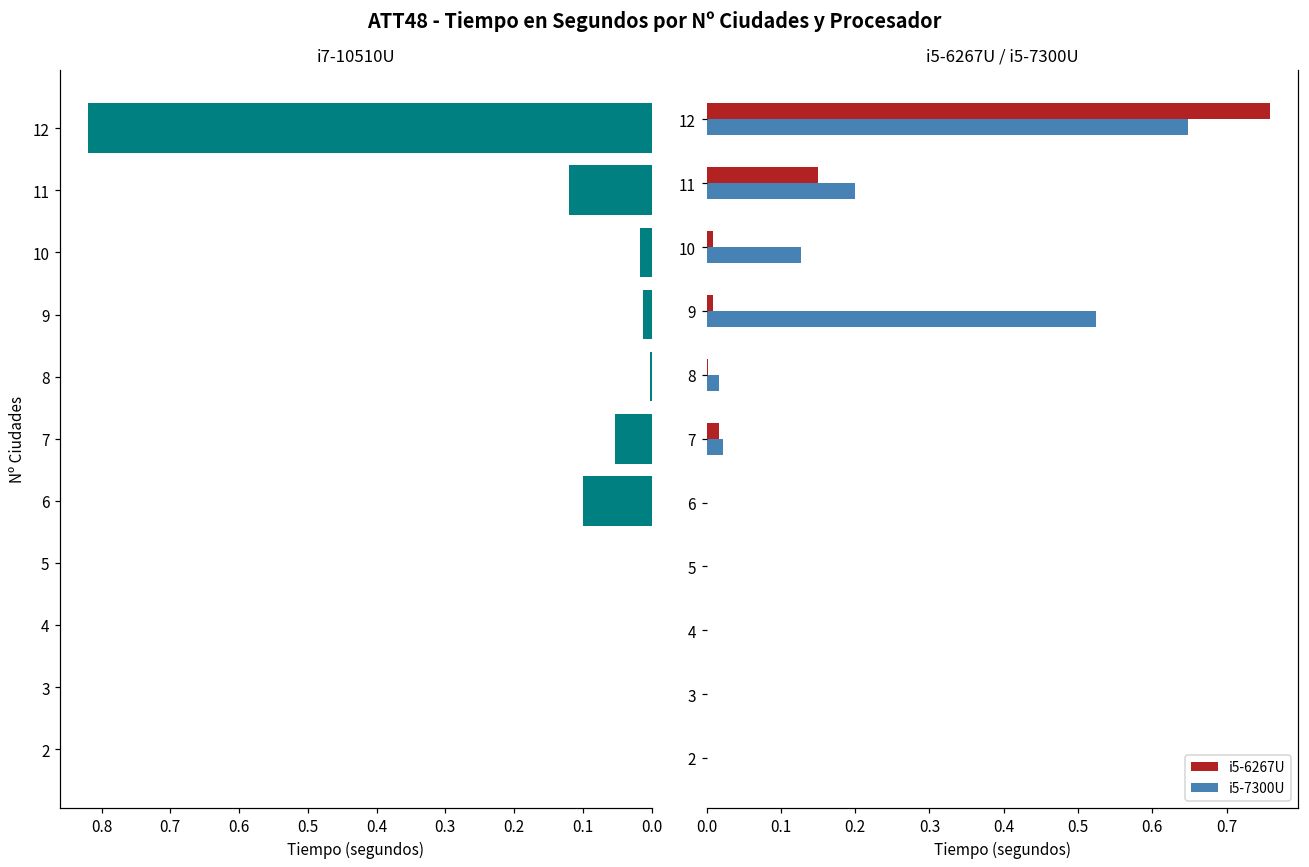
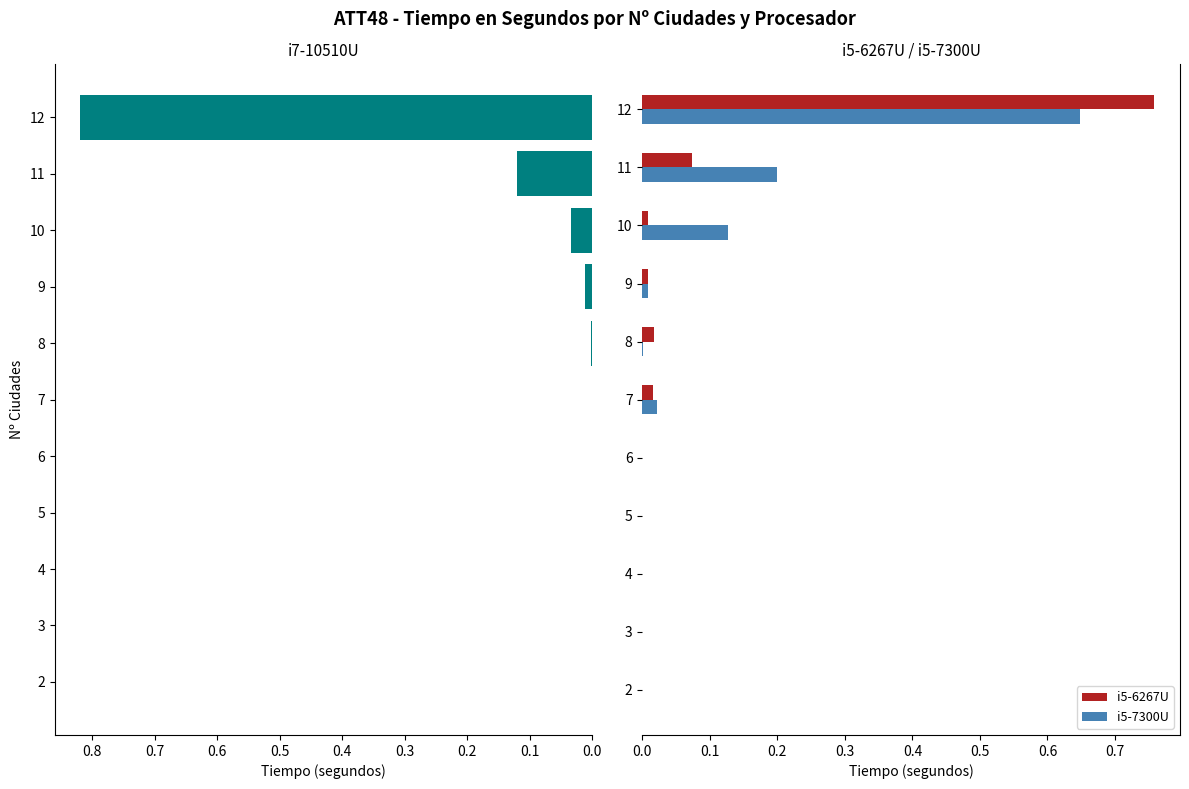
i7-10510U, 10: 0.02 -> 0.03
i7-10510U, 7: 0.05 -> 0.00
i7-10510U, 6: 0.10 -> 0.00
i5-6267U / i5-7300U, i5-6267U, 11: 0.15 -> 0.07
i5-6267U / i5-7300U, i5-7300U, 9: 0.52 -> 0.01
i5-6267U / i5-7300U, i5-6267U, 8: 0.00 -> 0.02
i5-6267U / i5-7300U, i5-7300U, 8: 0.02 -> 0.00
